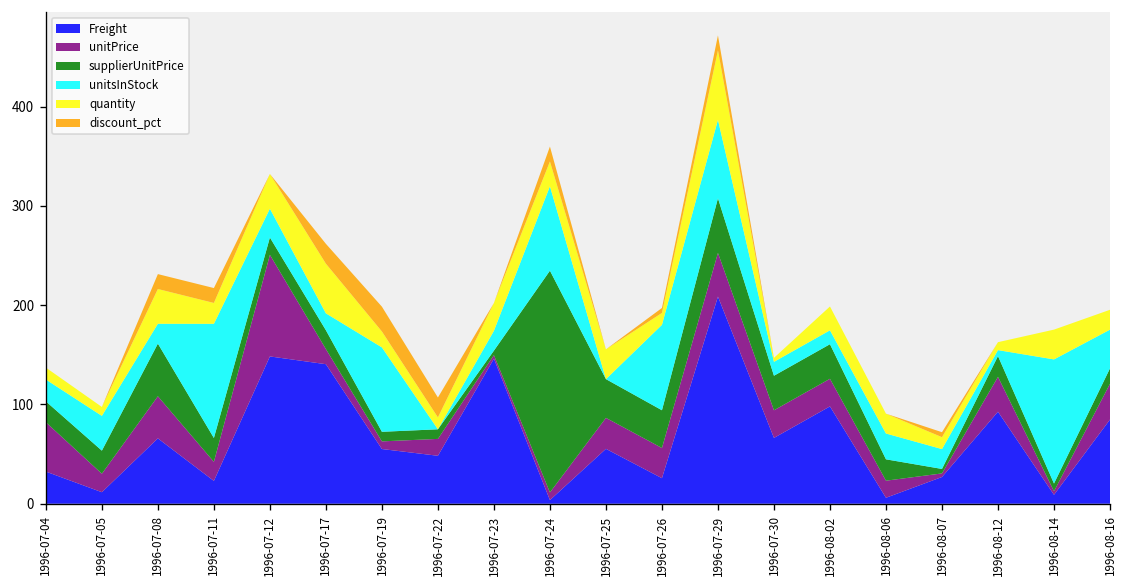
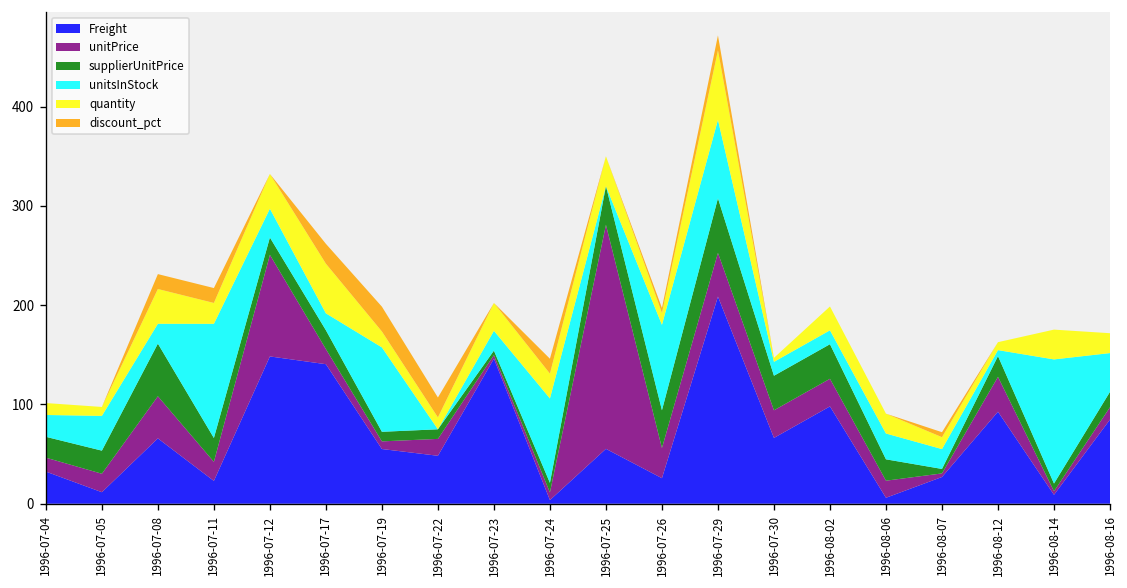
unitPrice, 1996-07-04: 50 -> 10
supplierUnitPrice, 1996-07-24: 220 -> 10
unitPrice, 1996-07-25: 30 -> 230
unitPrice, 1996-08-16: 40 -> 10
